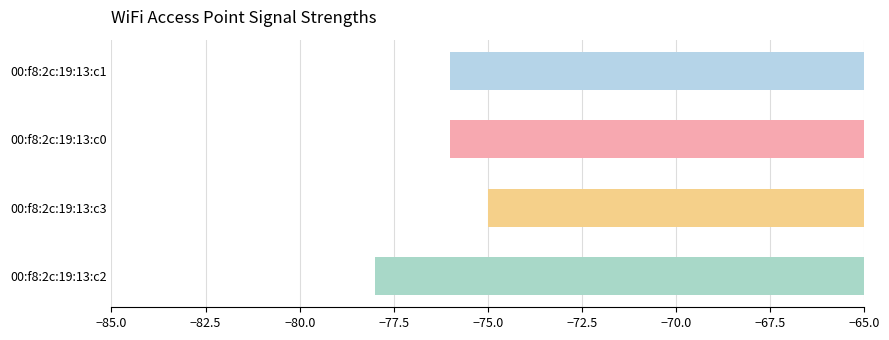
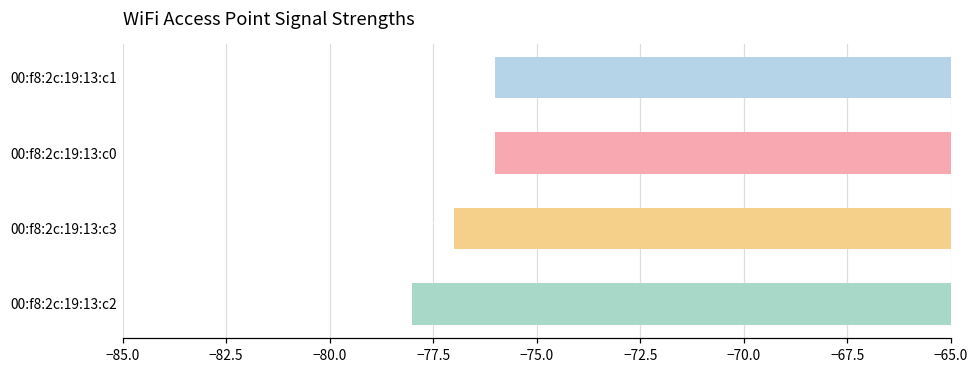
00:f8:2c:19:13:c3: -75 -> -77
